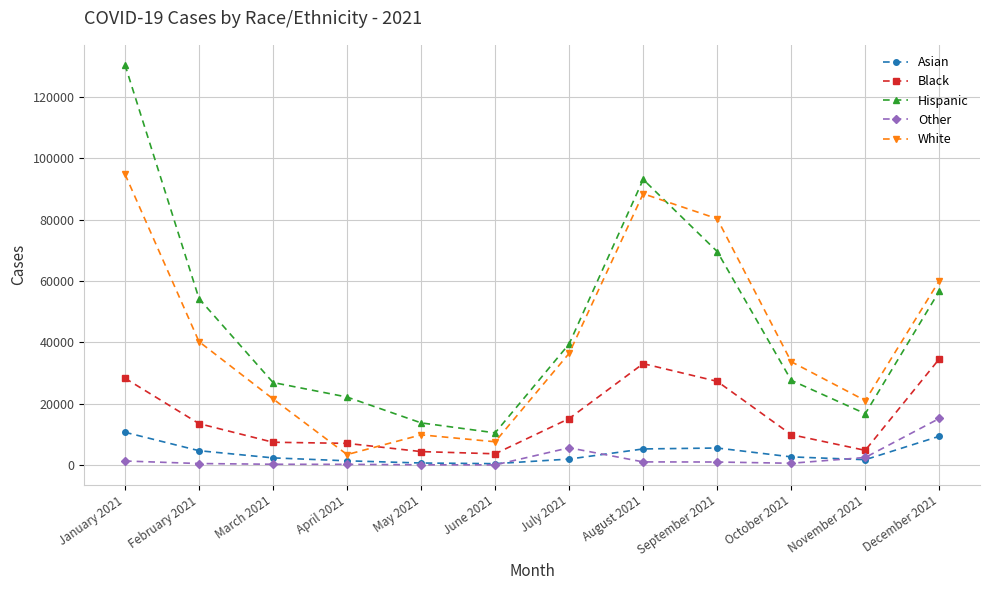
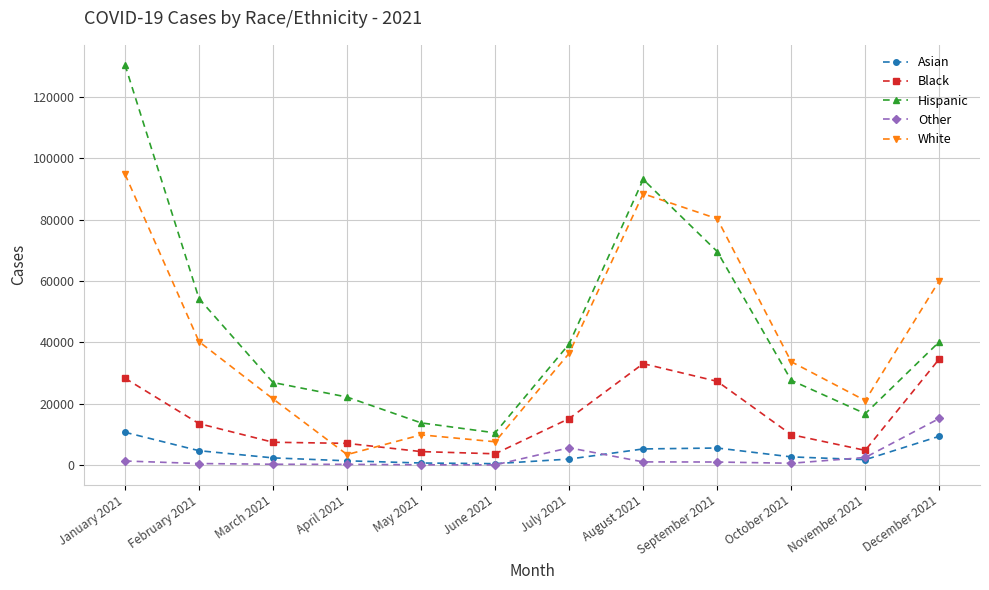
Hispanic, December 2021: 57000 -> 40000
